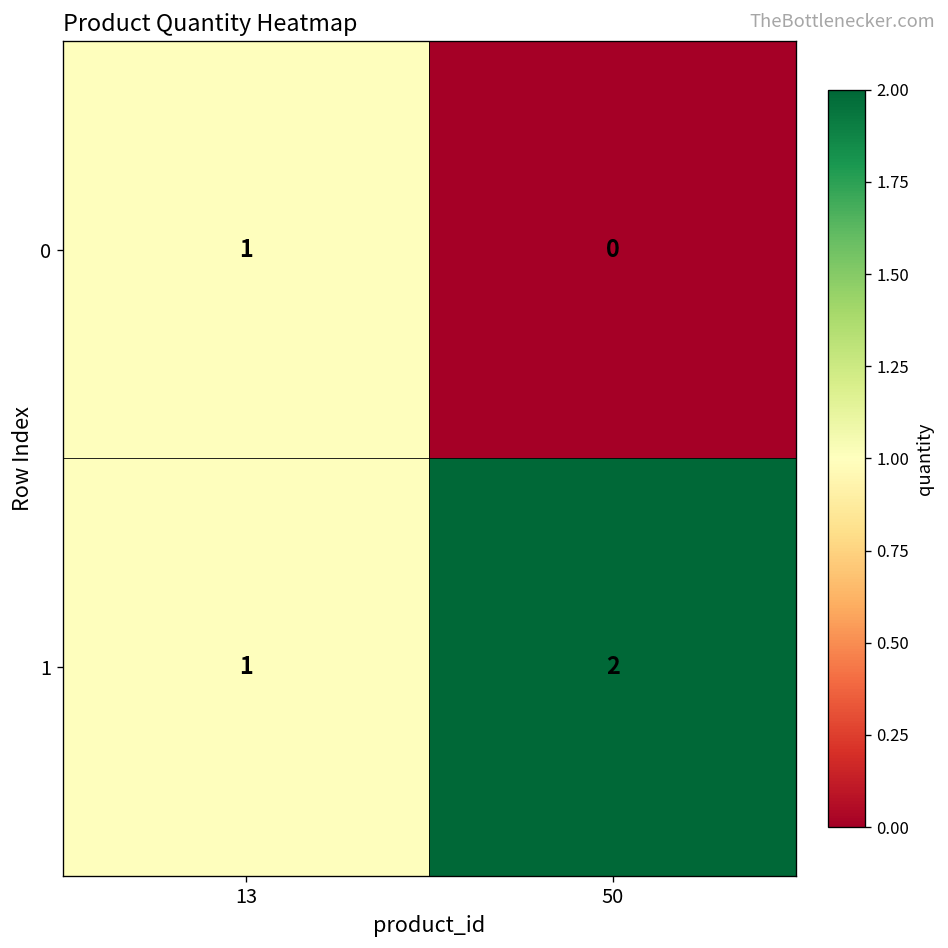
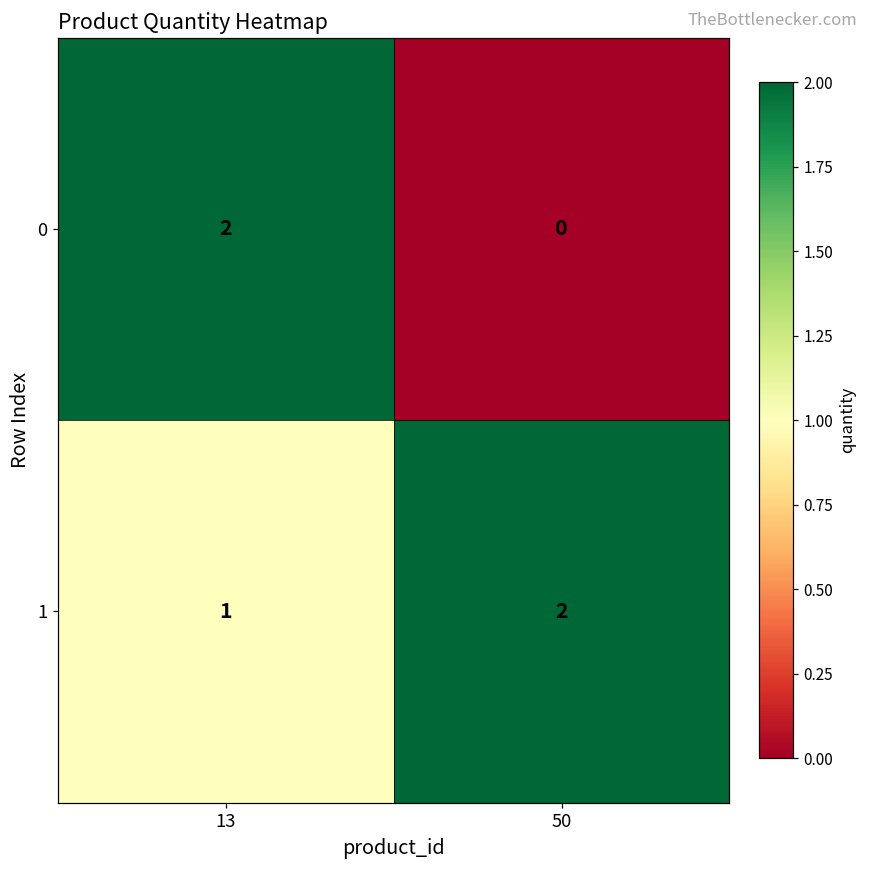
0, 13: 1 -> 2
